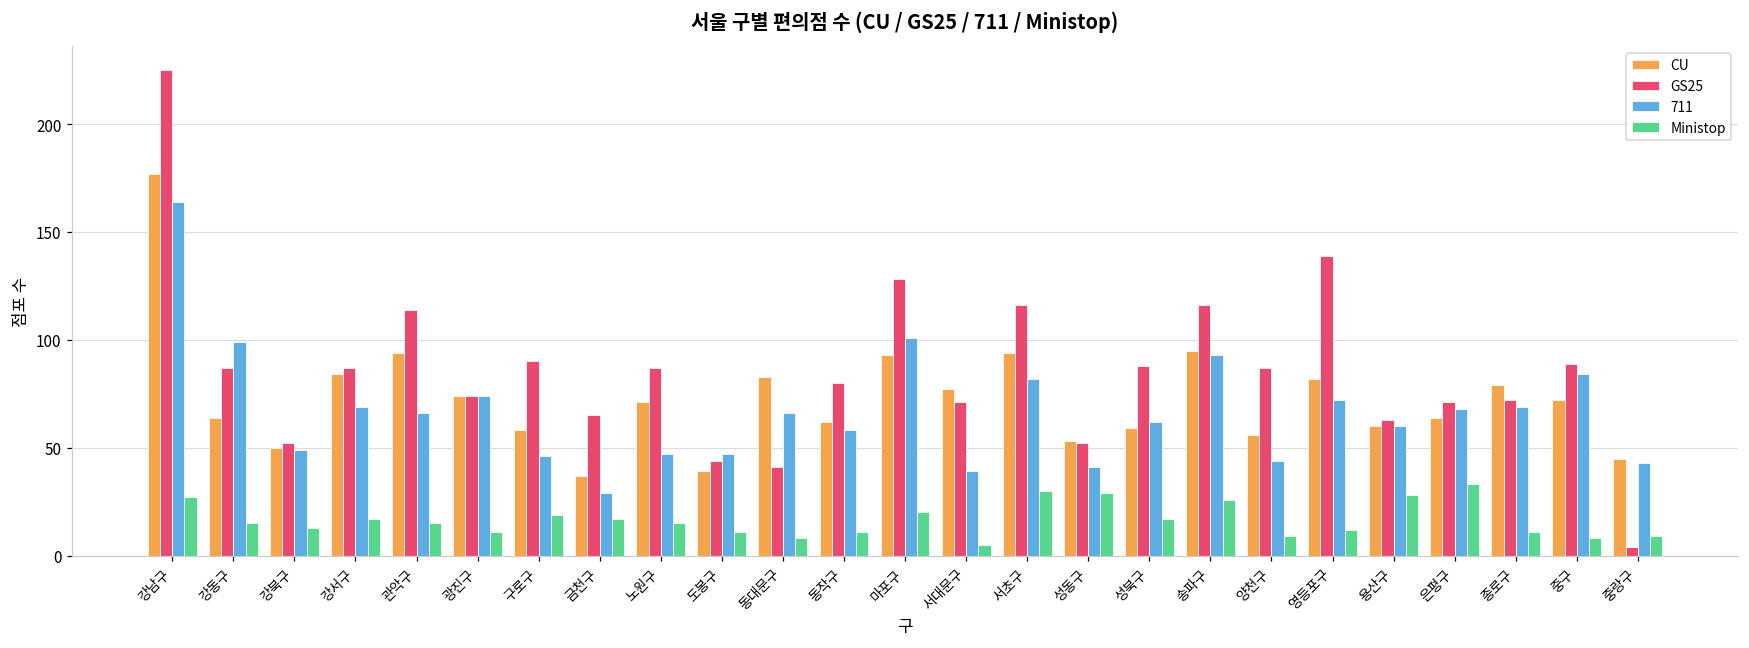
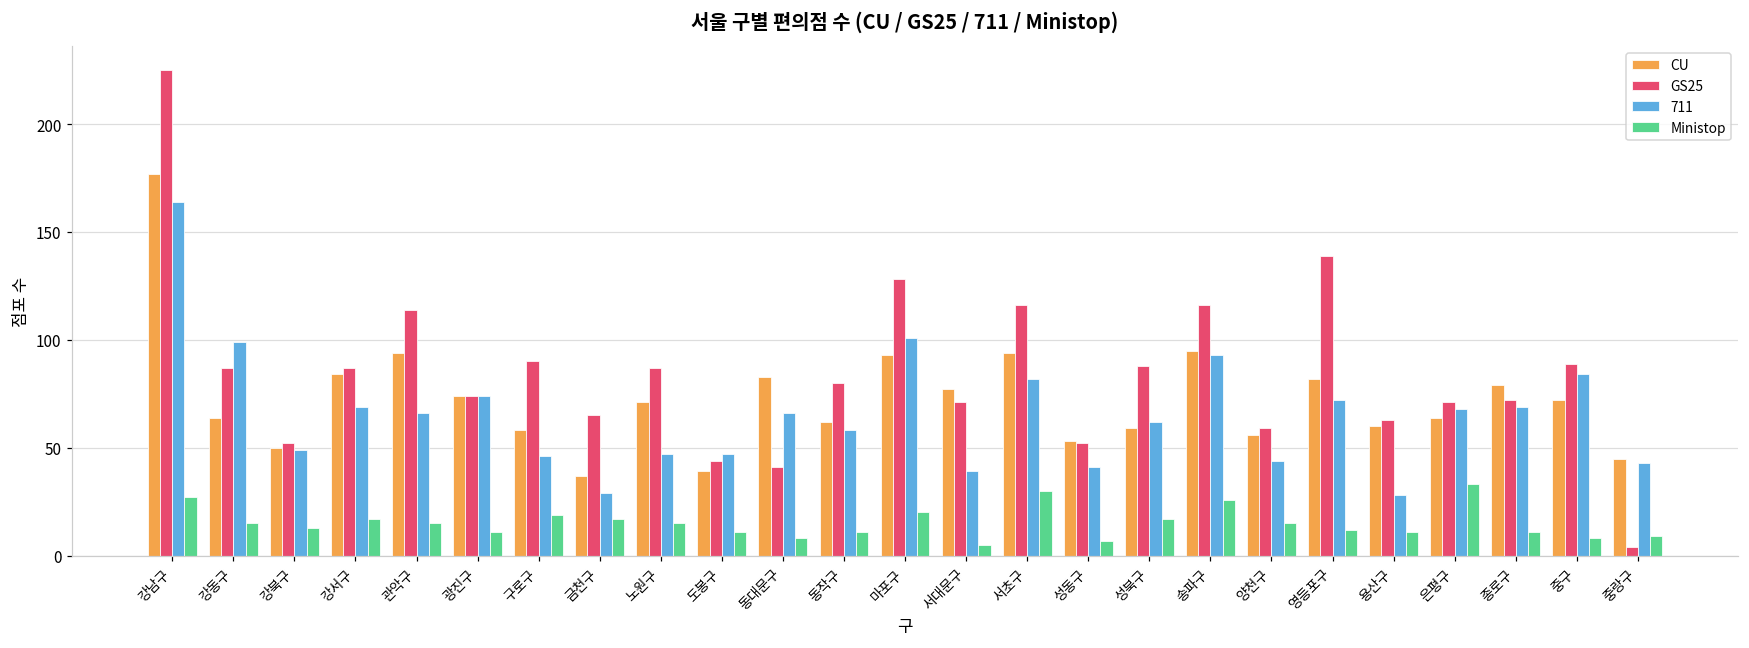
Ministop, 성동구: 29 -> 7
GS25, 양천구: 87 -> 59
Ministop, 양천구: 9 -> 15
711, 용산구: 60 -> 28
Ministop, 용산구: 28 -> 11
